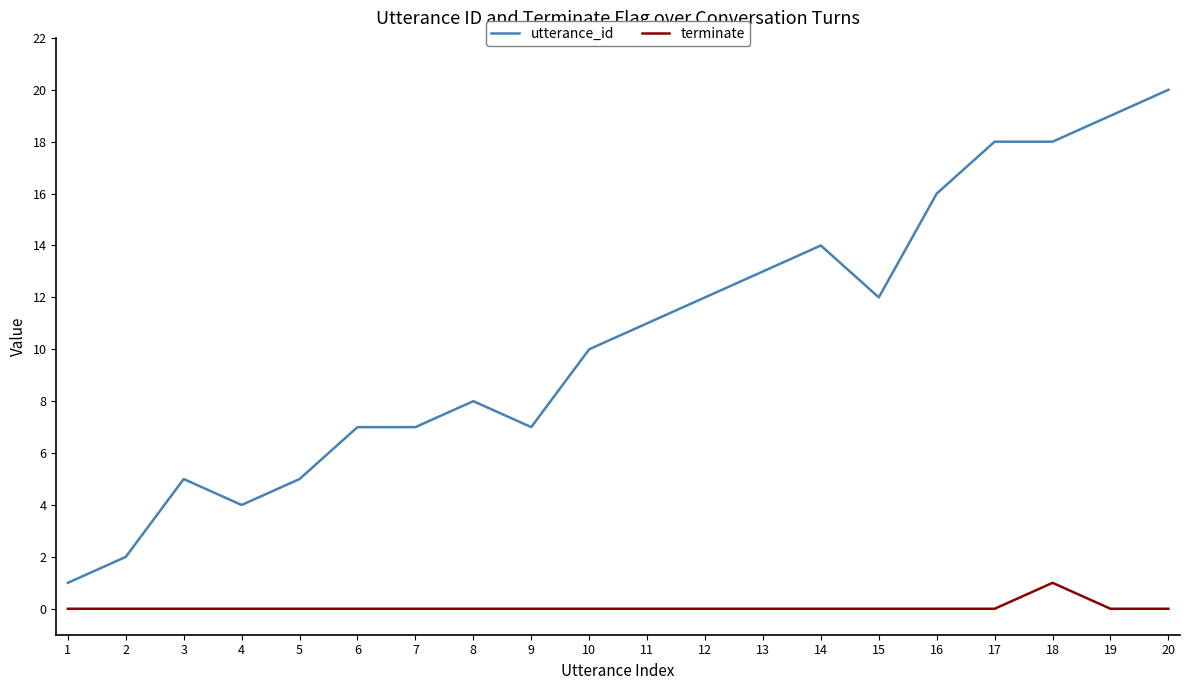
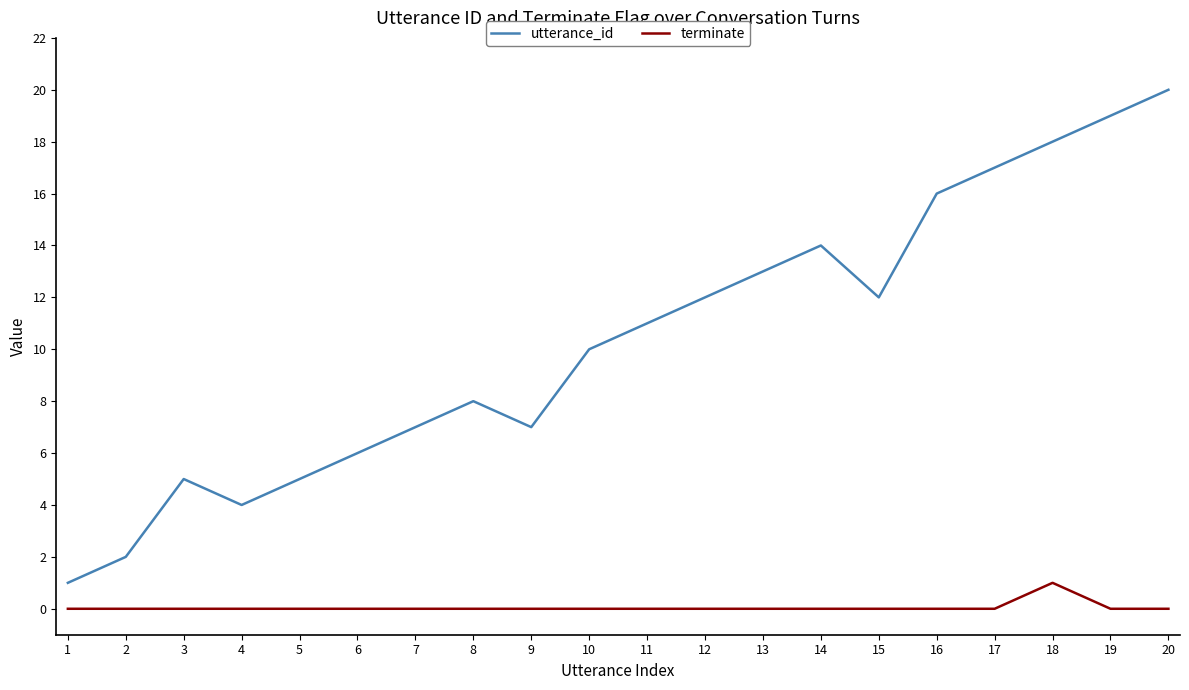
utterance_id, 6: 7 -> 6
utterance_id, 17: 18 -> 17
